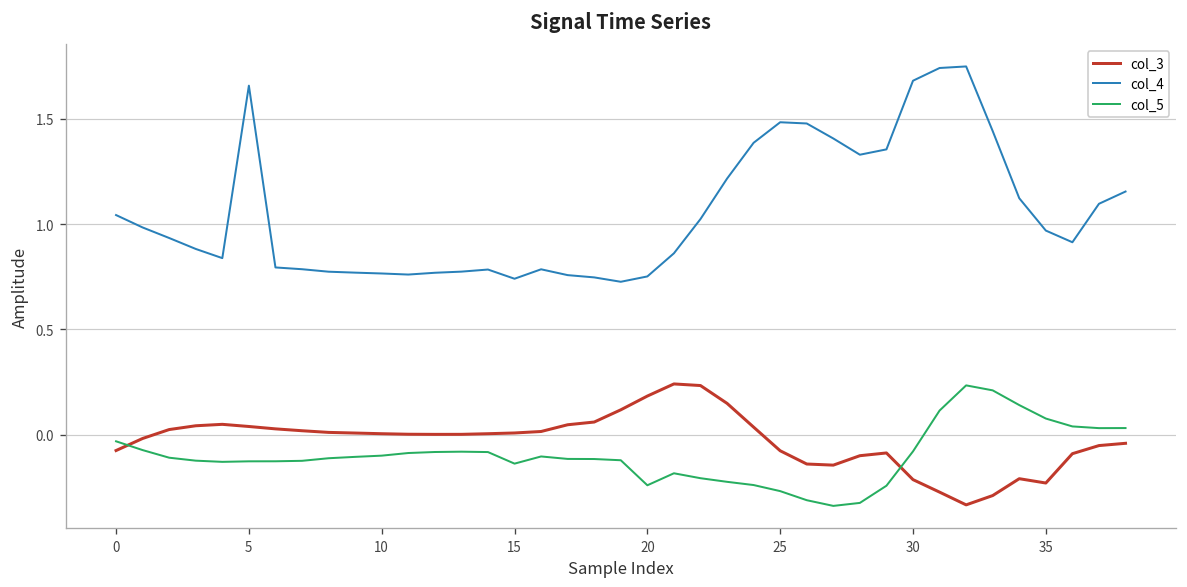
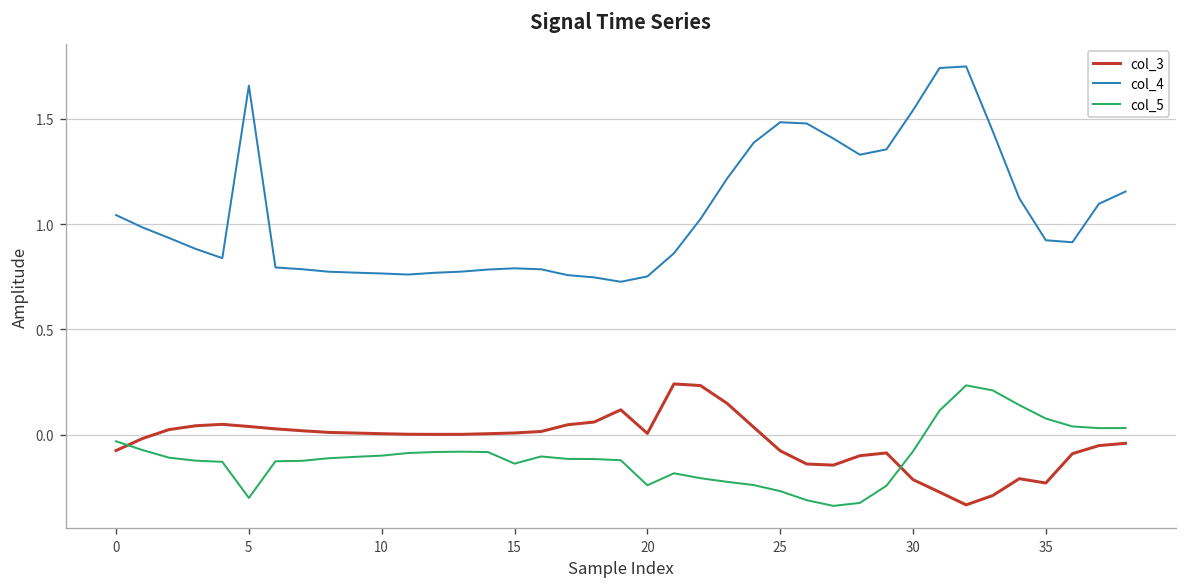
col_5, 5: -0.13 -> -0.30
col_4, 15: 0.74 -> 0.79
col_3, 20: 0.18 -> 0.01
col_4, 30: 1.68 -> 1.54
col_4, 35: 0.97 -> 0.92
